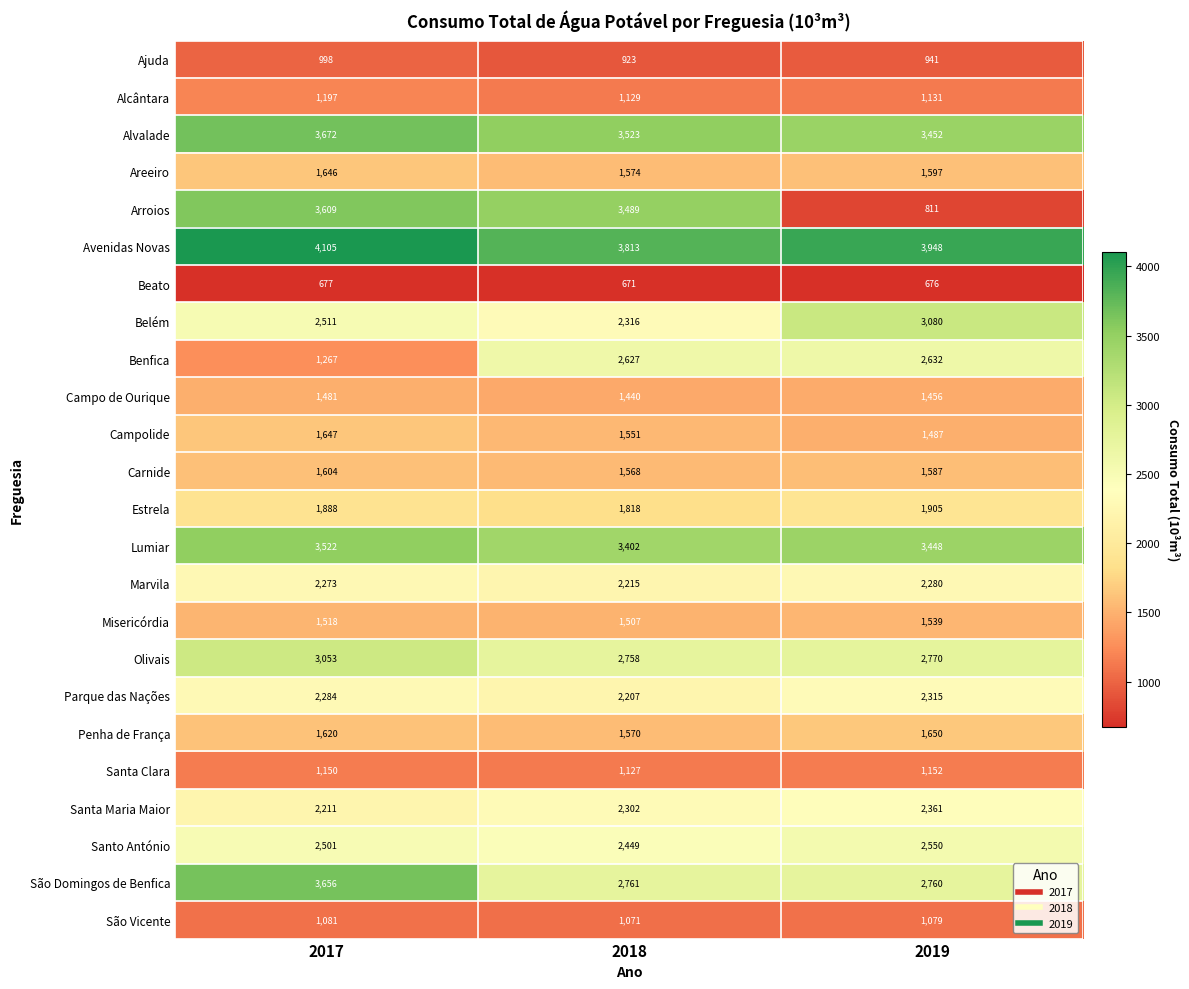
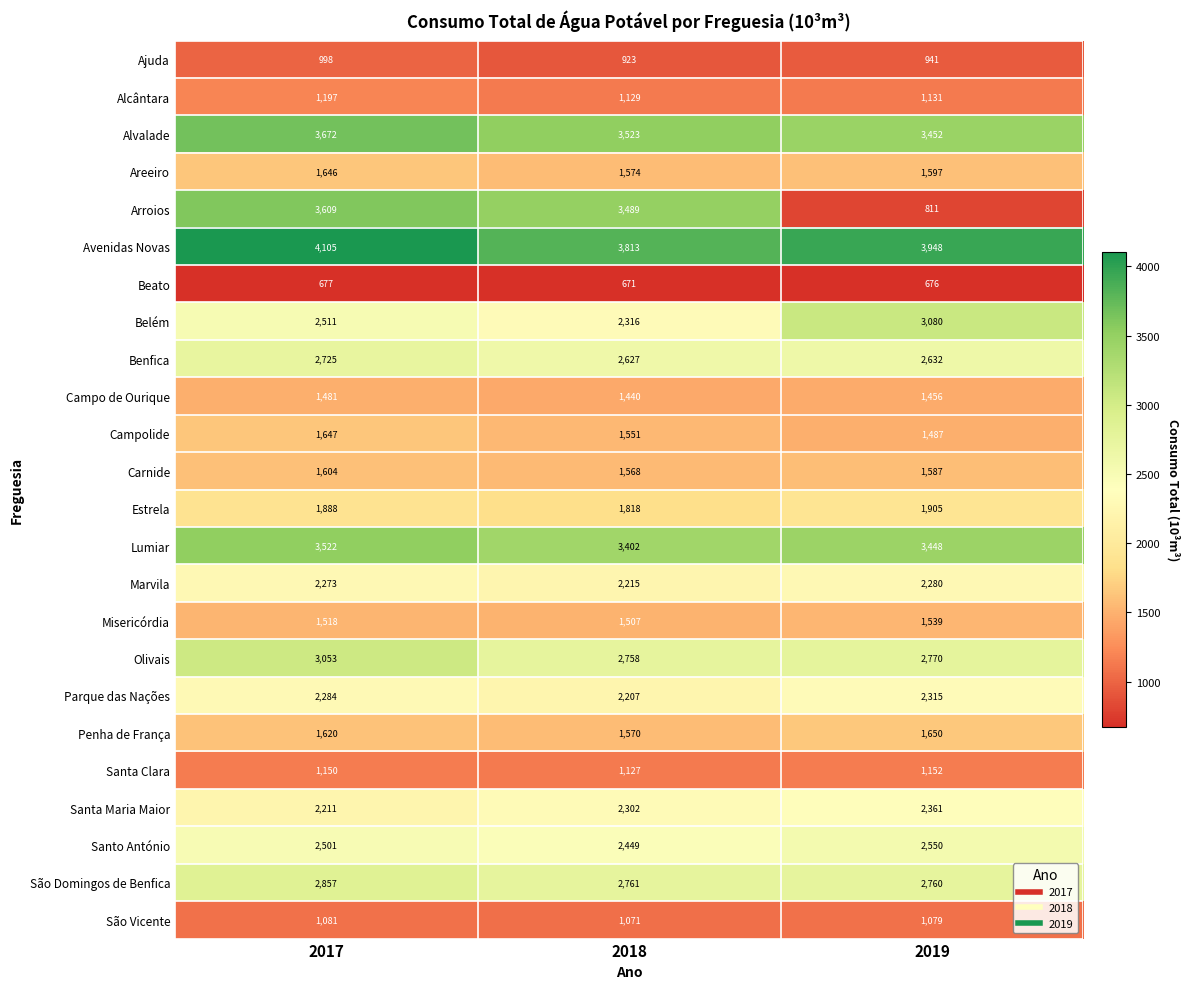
Benfica, 2017: 1,267 -> 2,725
São Domingos de Benfica, 2017: 3,656 -> 2,857
